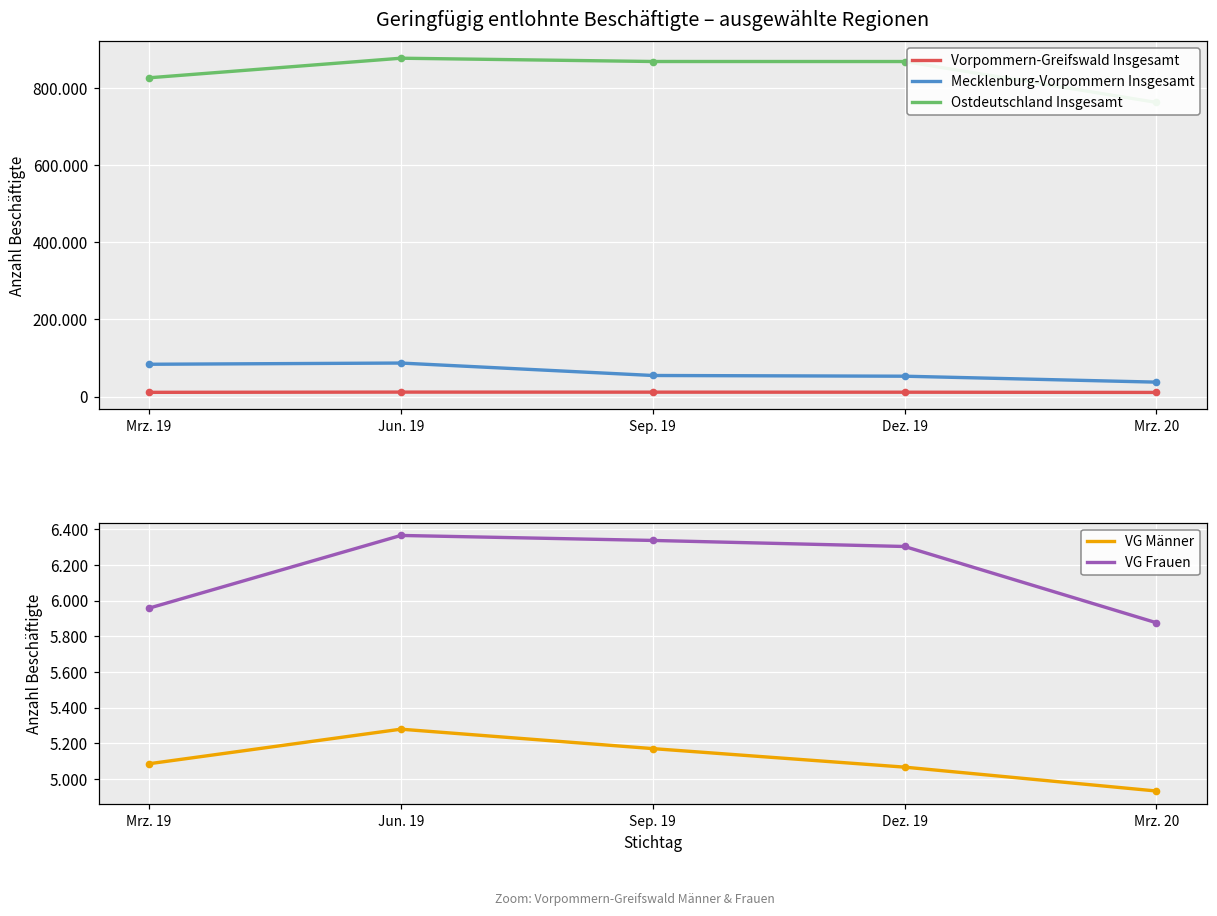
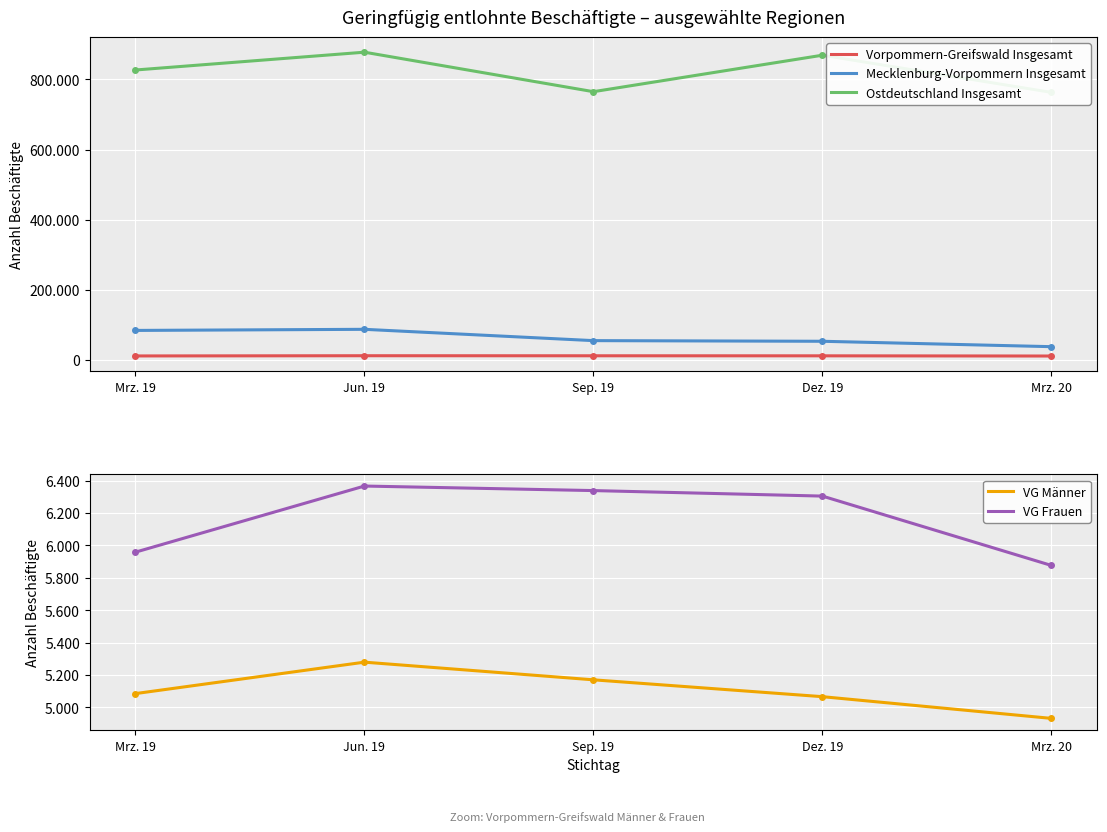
Geringfügig entlohnte Beschäftigte – ausgewählte Regionen, Ostdeutschland Insgesamt, Sep. 19: 870 -> 770
